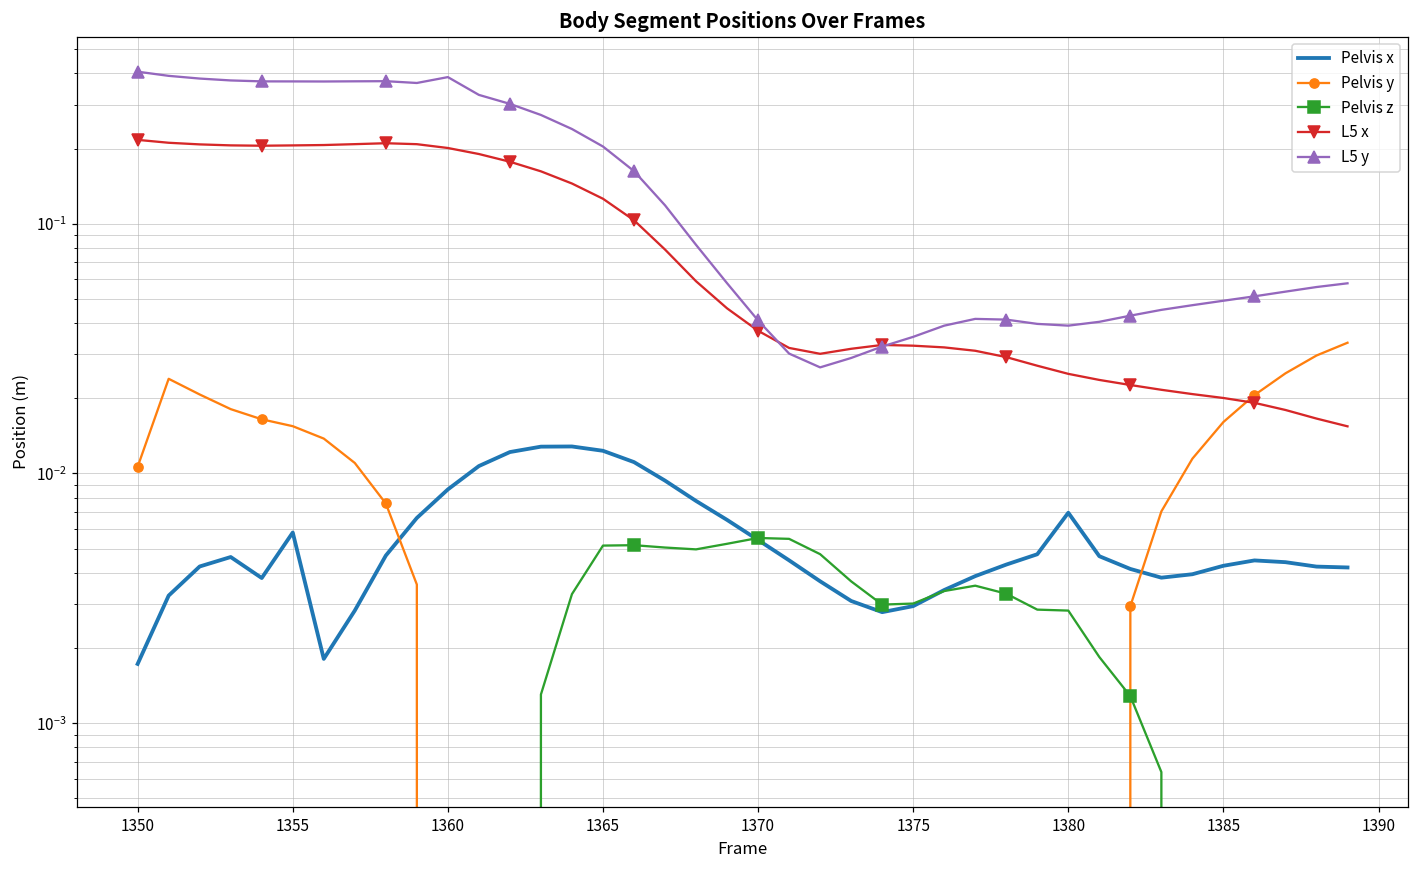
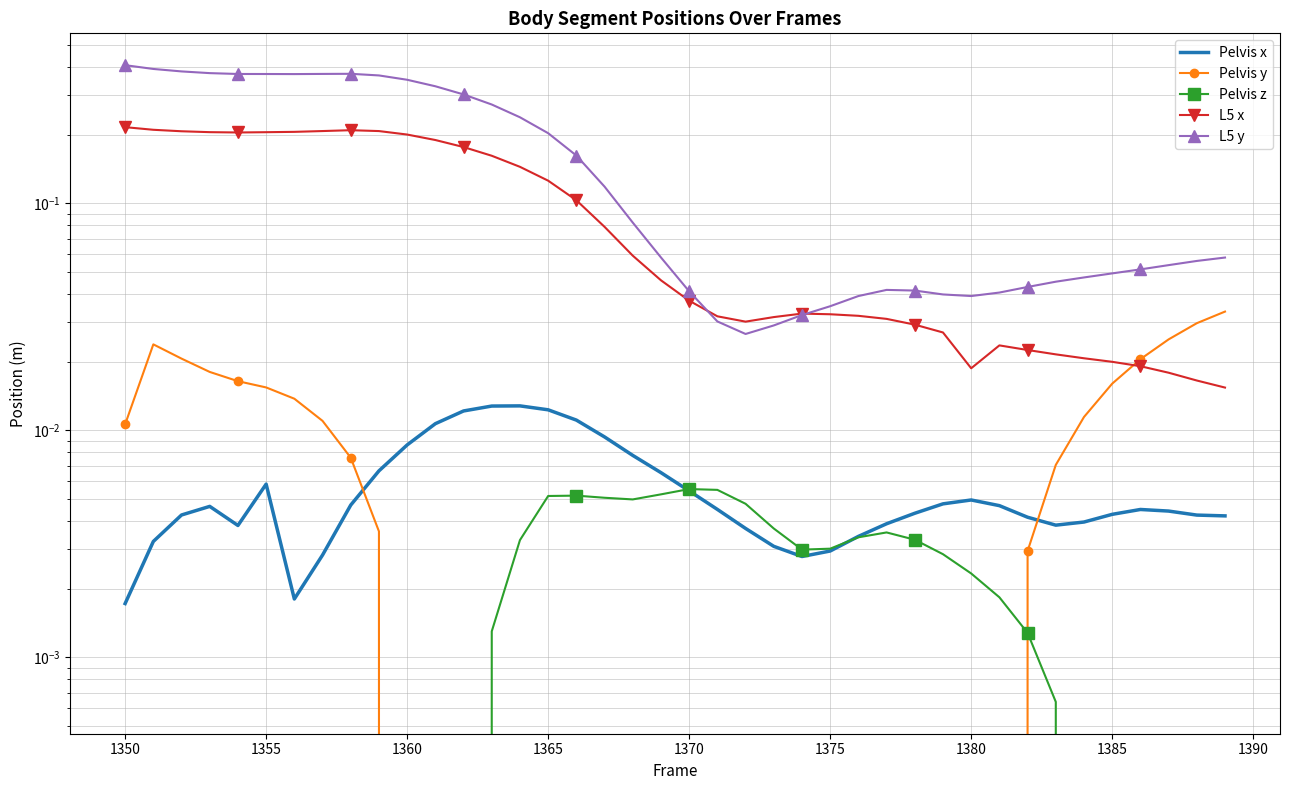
L5 y, 1360: 0.39 -> 0.35
Pelvis x, 1380: 0.0070 -> 0.0049
Pelvis z, 1380: 0.0028 -> 0.0023
L5 x, 1380: 0.025 -> 0.019
